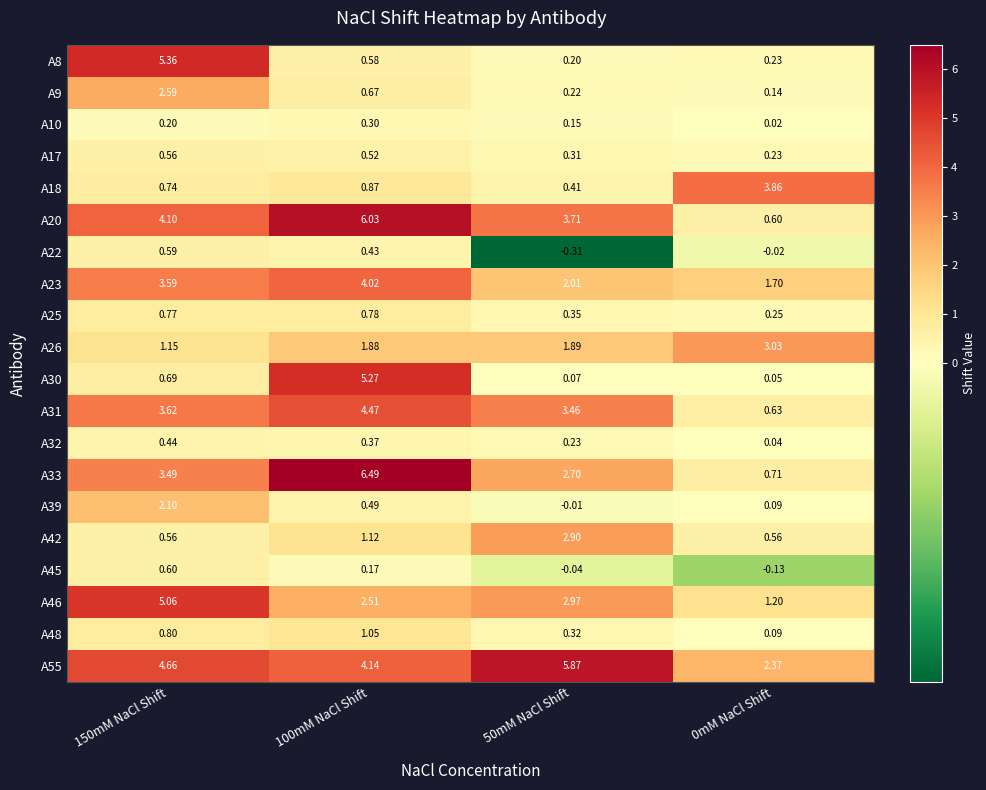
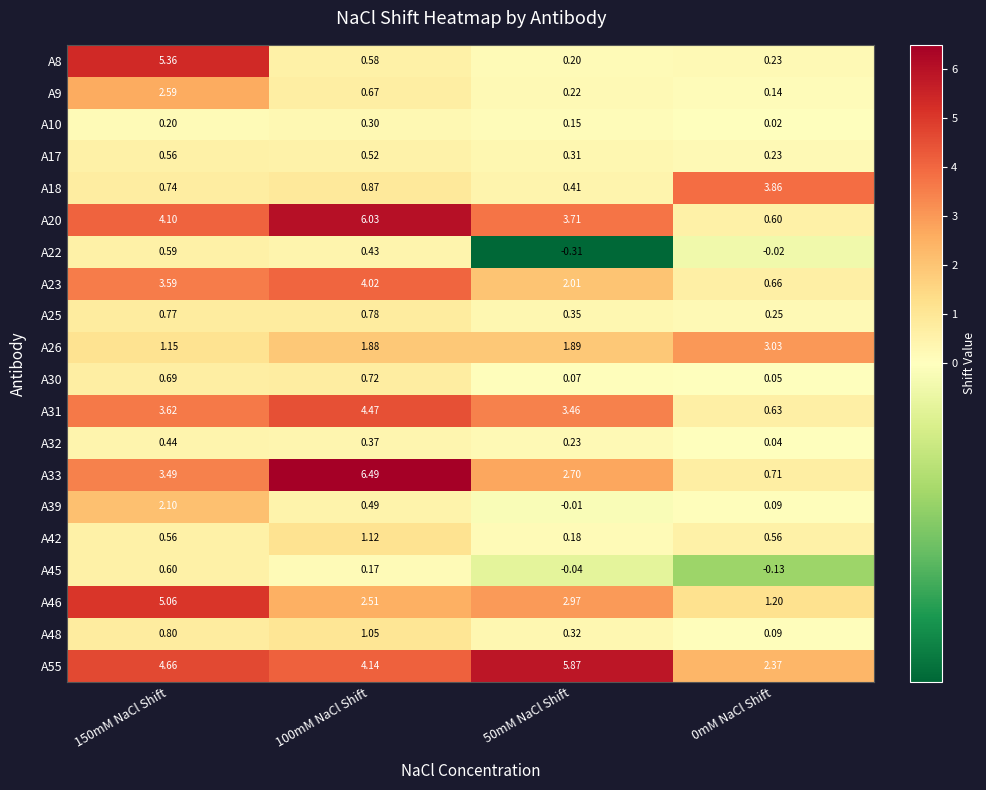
A23, 0mM NaCl Shift: 1.70 -> 0.66
A30, 100mM NaCl Shift: 5.27 -> 0.72
A42, 50mM NaCl Shift: 2.90 -> 0.18
